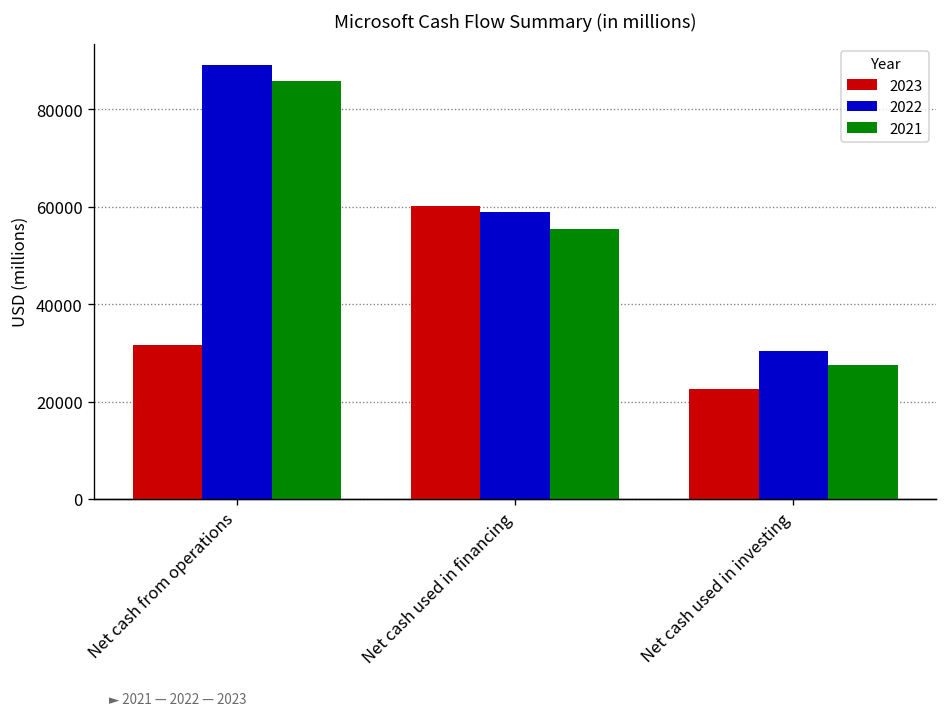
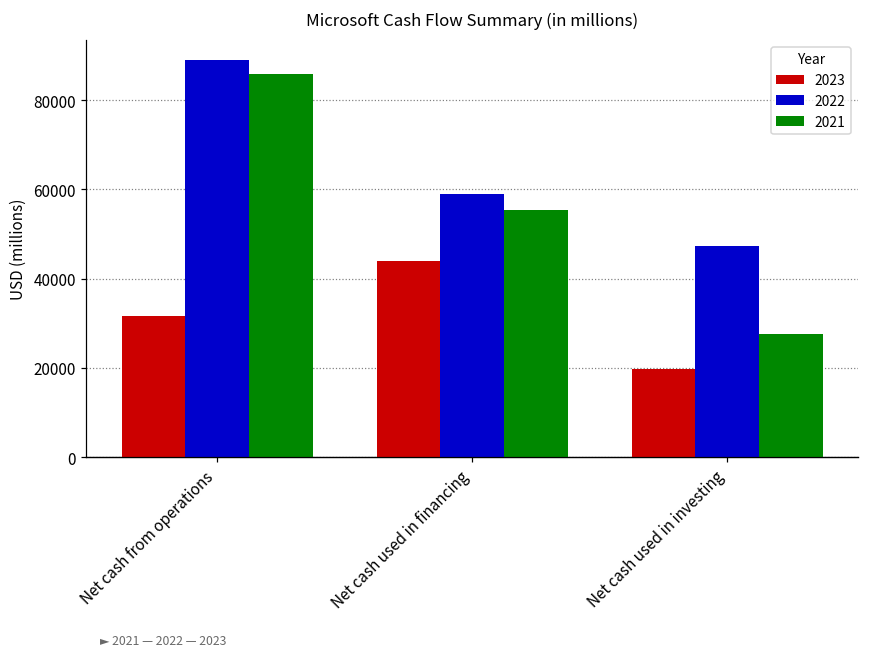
2023, Net cash used in financing: 60000 -> 44000
2023, Net cash used in investing: 23000 -> 20000
2022, Net cash used in investing: 30000 -> 47000
